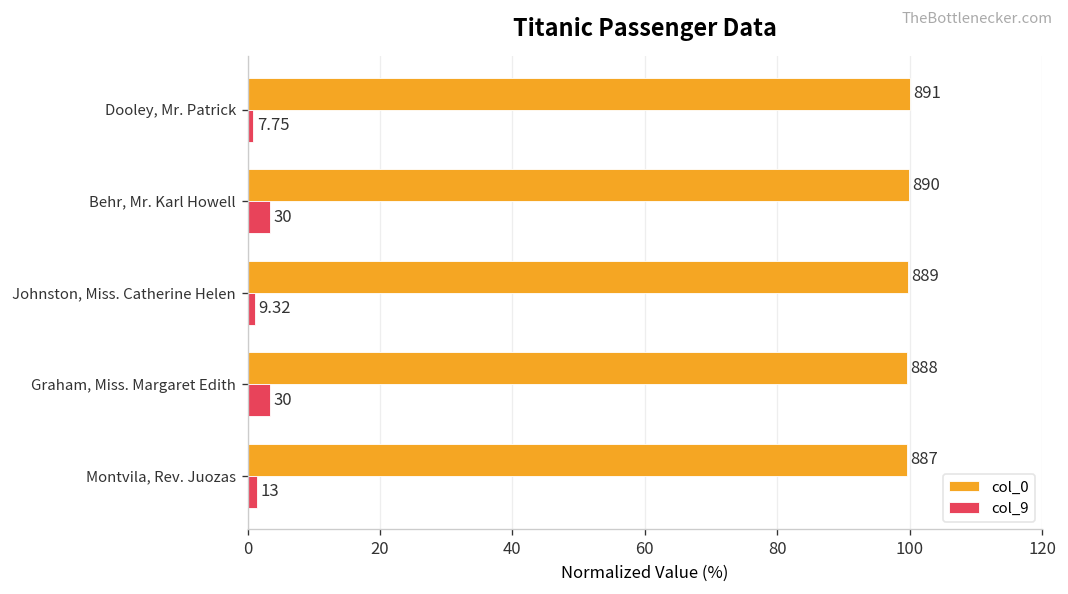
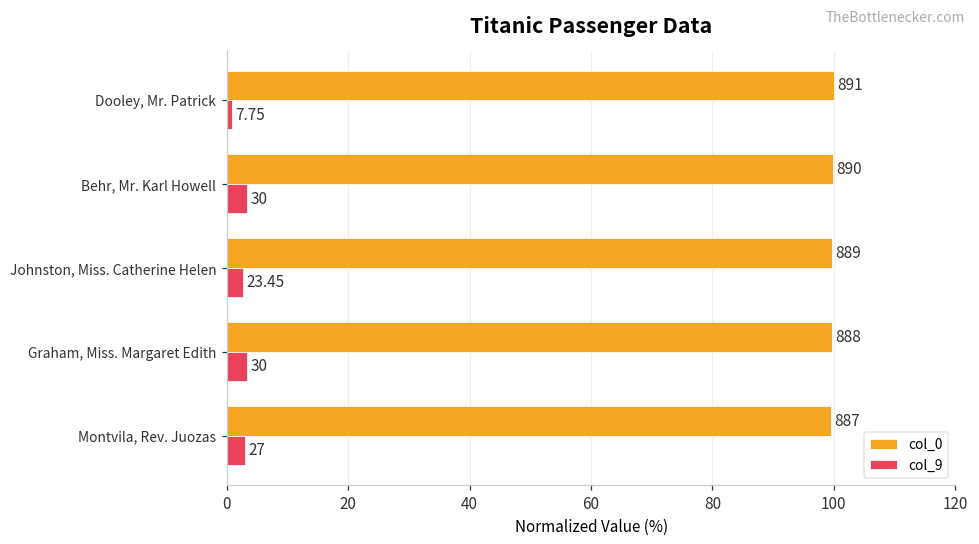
col_9, Johnston, Miss. Catherine Helen: 9.32 -> 23.45
col_9, Montvila, Rev. Juozas: 13 -> 27
